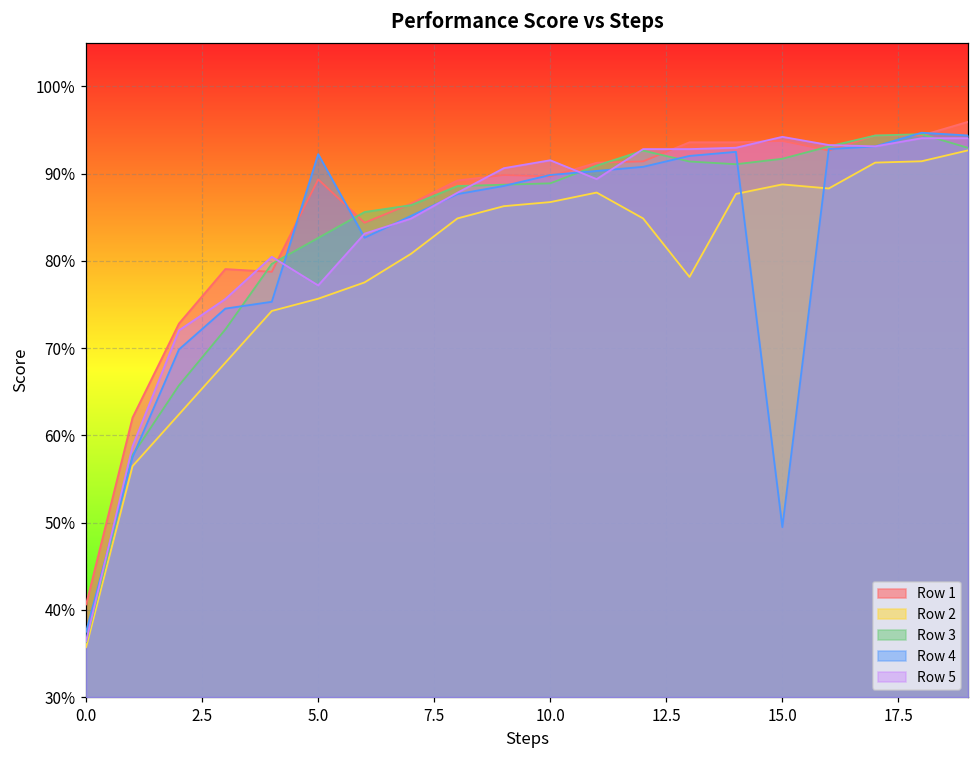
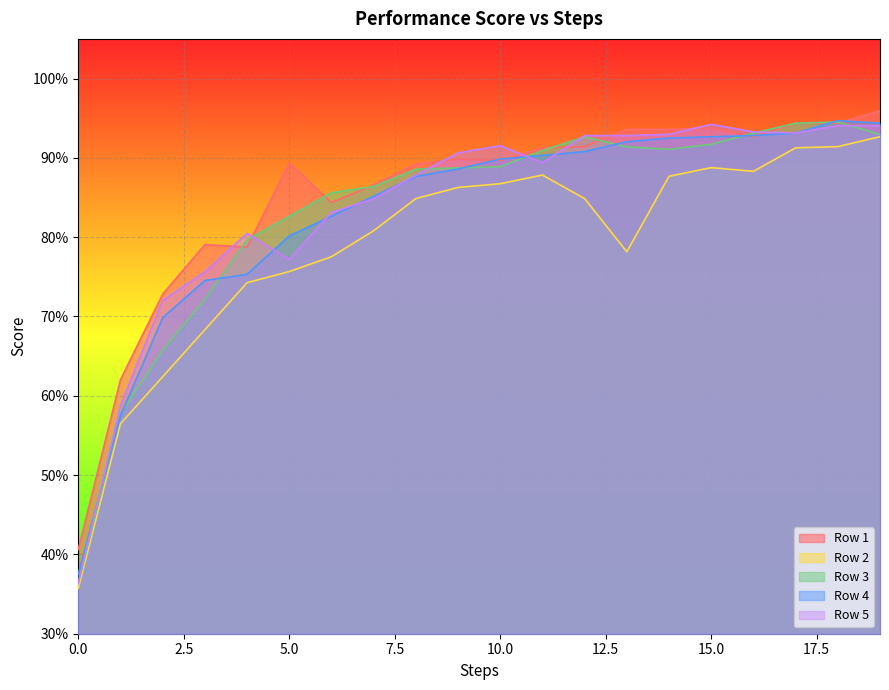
Row 4, 5.0: 92% -> 80%
Row 4, 15.0: 49% -> 93%
